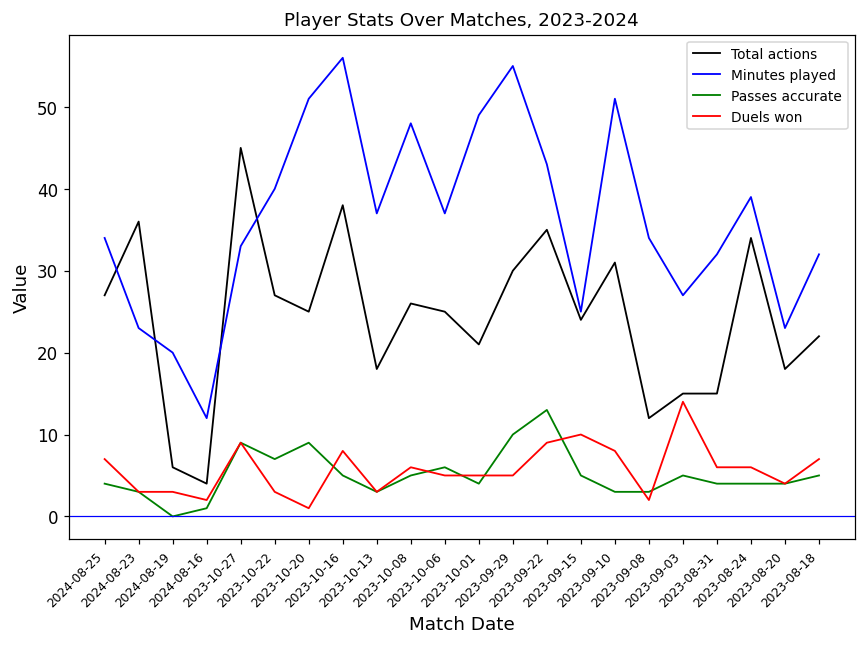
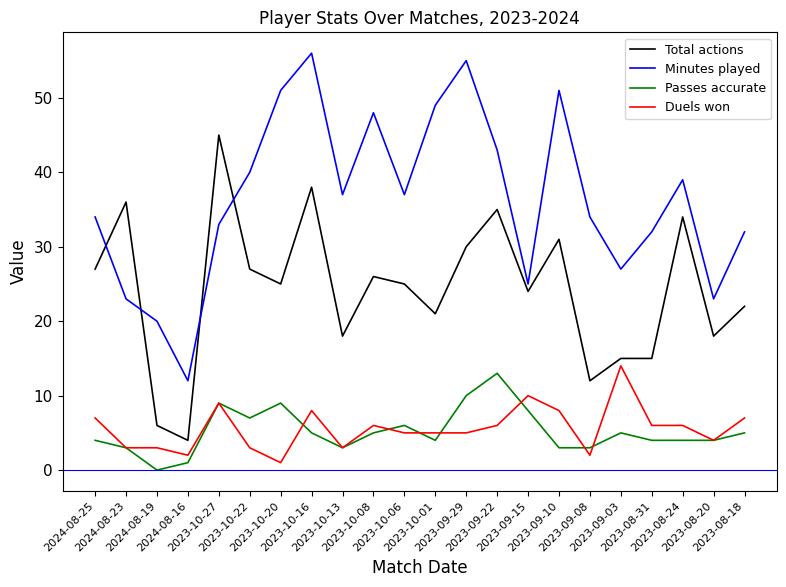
Duels won, 2023-09-22: 9 -> 6
Passes accurate, 2023-09-15: 5 -> 8
